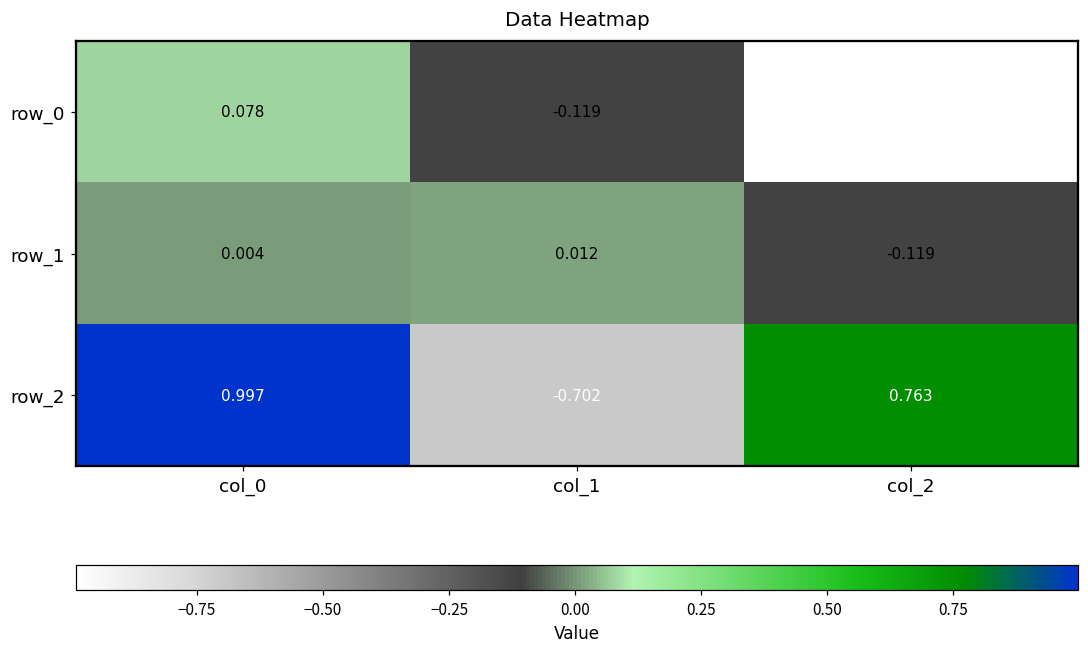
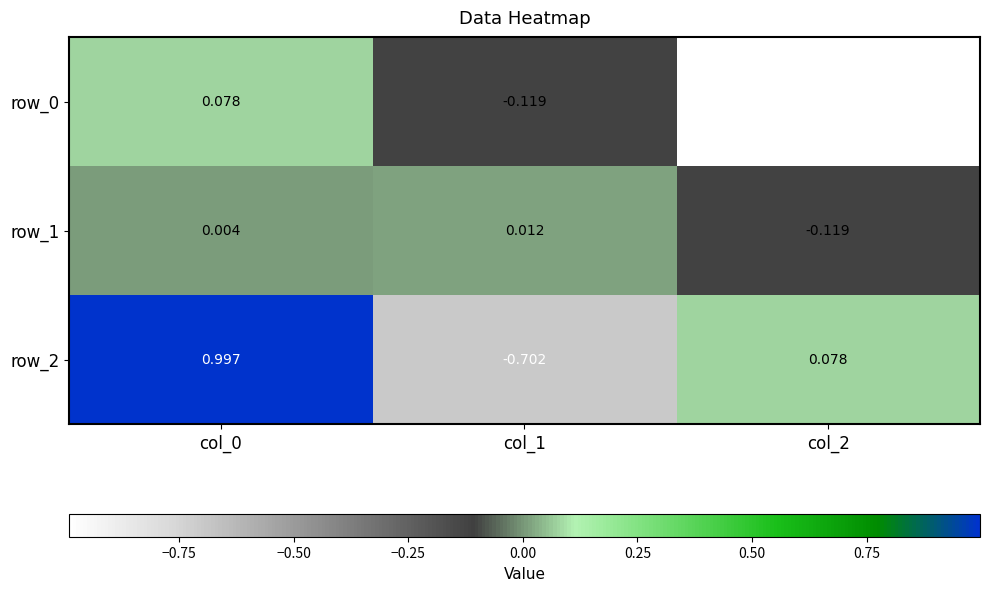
row_2, col_2: 0.763 -> 0.078
